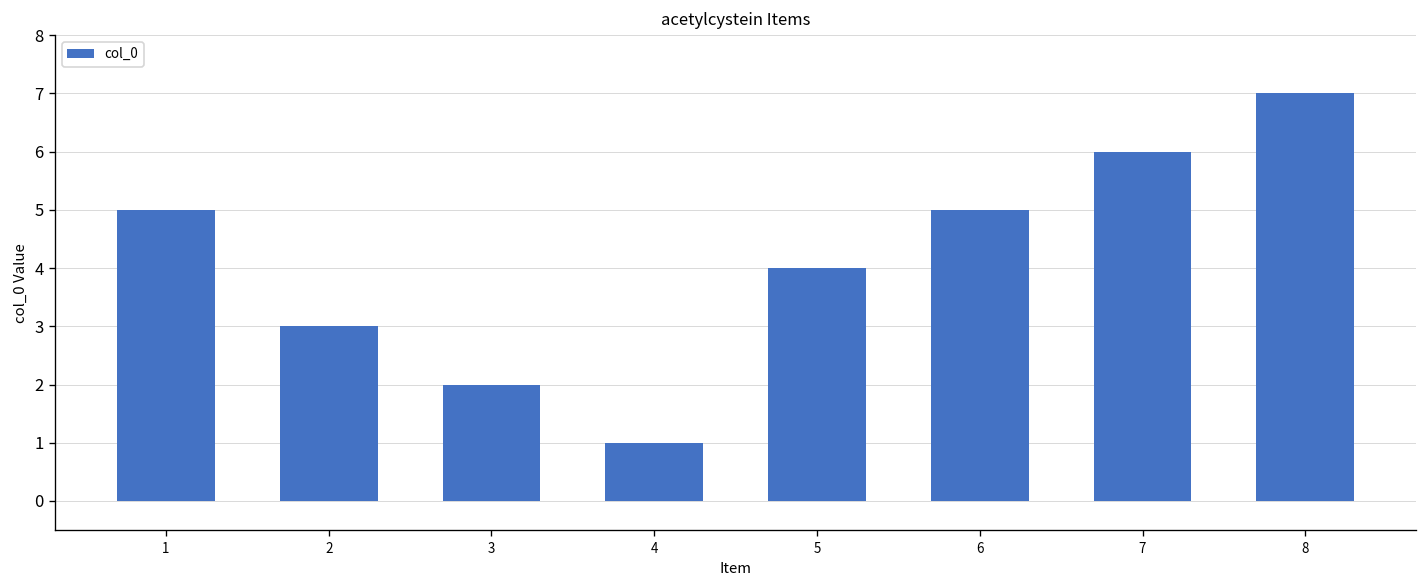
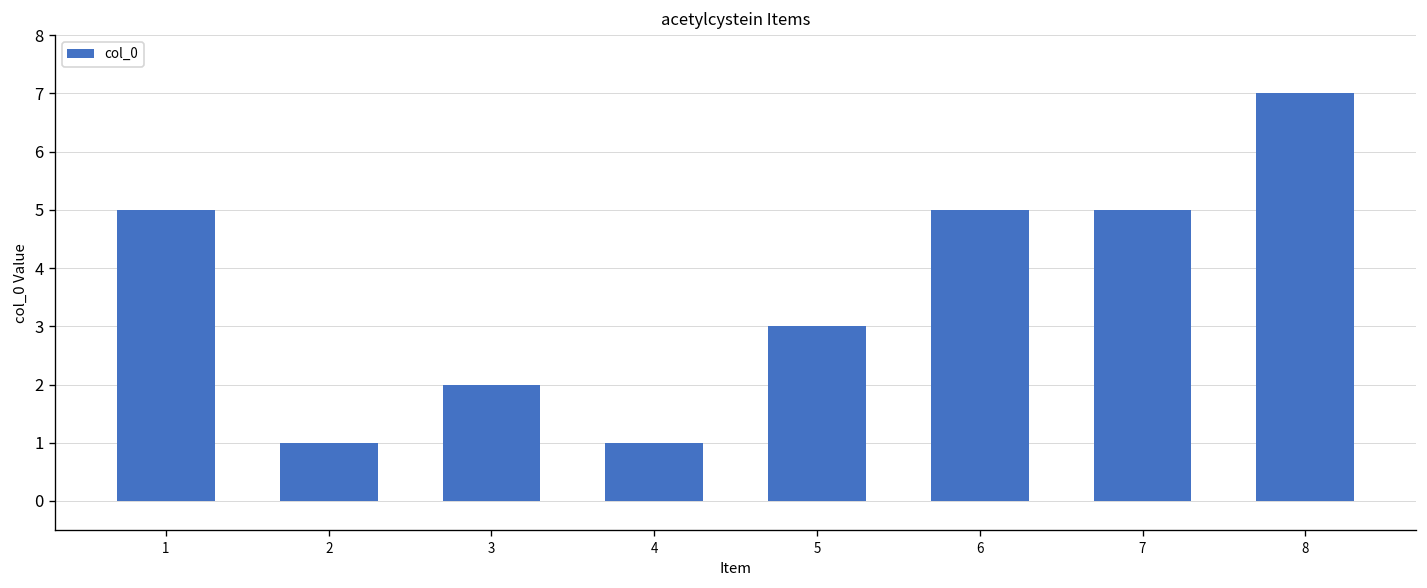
2: 3 -> 1
5: 4 -> 3
7: 6 -> 5
